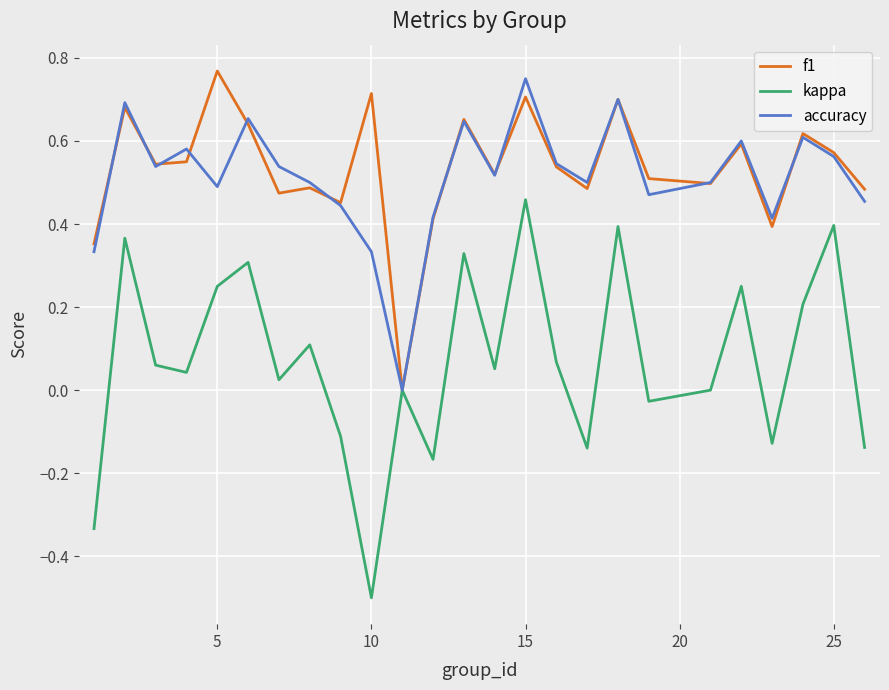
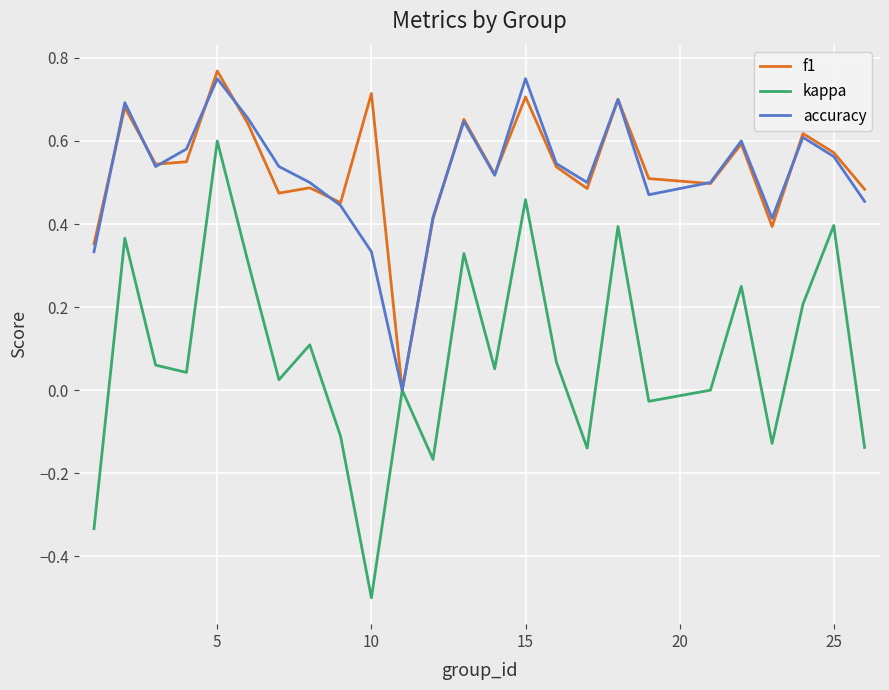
kappa, 5: 0.25 -> 0.60
accuracy, 5: 0.49 -> 0.75
